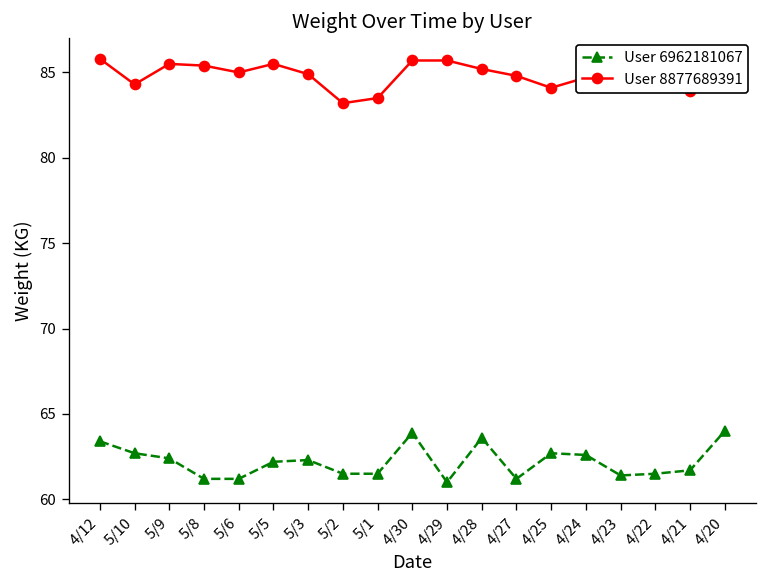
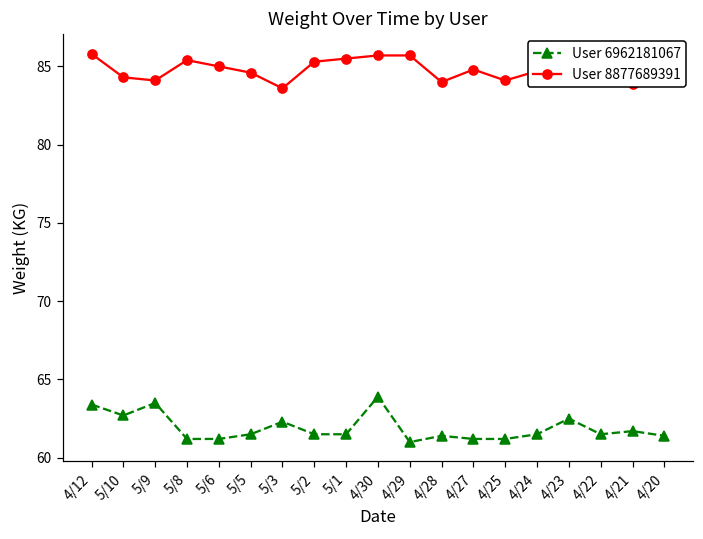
User 6962181067, 5/9: 62.4 -> 63.5
User 8877689391, 5/9: 85.5 -> 84.1
User 6962181067, 5/5: 62.2 -> 61.5
User 8877689391, 5/5: 85.5 -> 84.6
User 8877689391, 5/3: 84.9 -> 83.6
User 8877689391, 5/2: 83.2 -> 85.3
User 8877689391, 5/1: 83.5 -> 85.5
User 6962181067, 4/28: 63.6 -> 61.4
User 8877689391, 4/28: 85.2 -> 84.0
User 6962181067, 4/25: 62.7 -> 61.2
User 6962181067, 4/24: 62.6 -> 61.5
User 6962181067, 4/23: 61.4 -> 62.5
User 6962181067, 4/20: 64.0 -> 61.4
